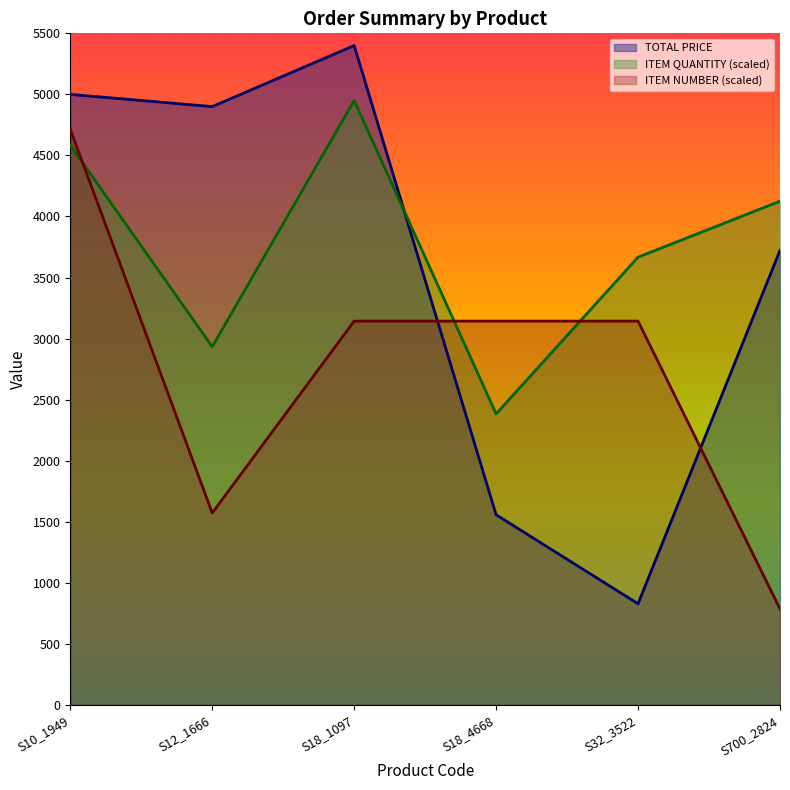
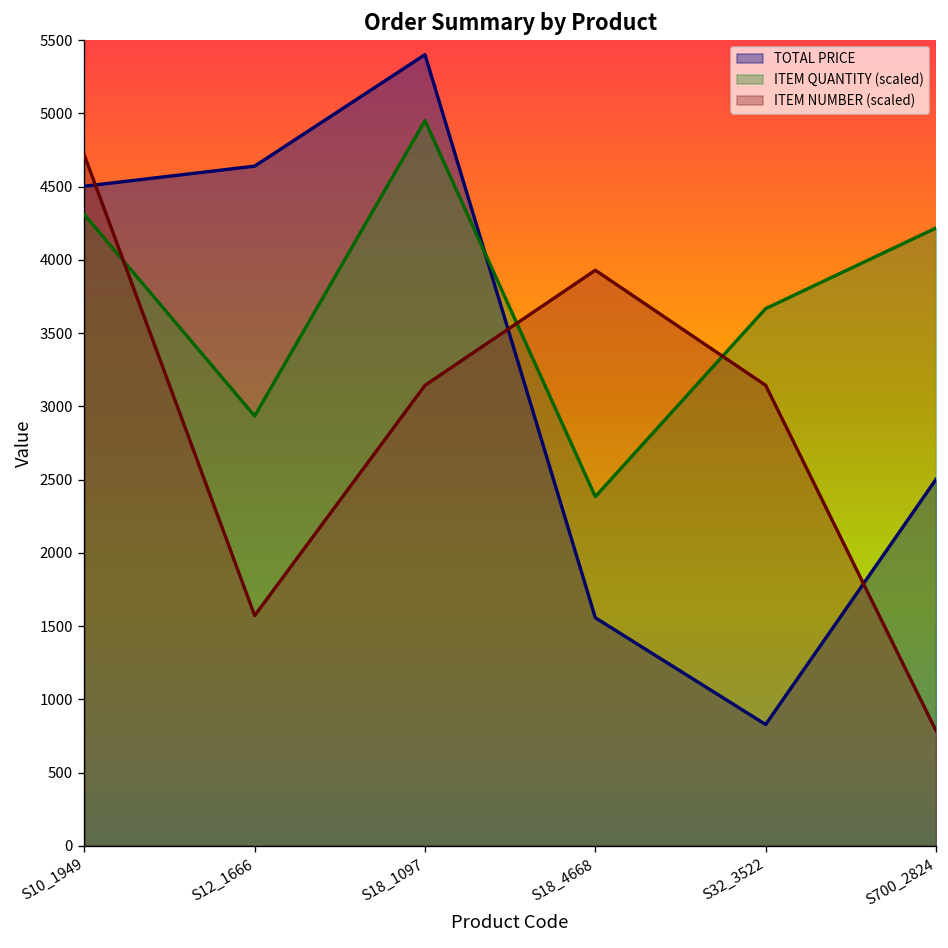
TOTAL PRICE, S10_1949: 5000 -> 4500
ITEM QUANTITY (scaled), S10_1949: 4580 -> 4310
TOTAL PRICE, S12_1666: 4900 -> 4640
ITEM NUMBER (scaled), S18_4668: 3140 -> 3930
TOTAL PRICE, S700_2824: 3720 -> 2500
ITEM QUANTITY (scaled), S700_2824: 4130 -> 4220
